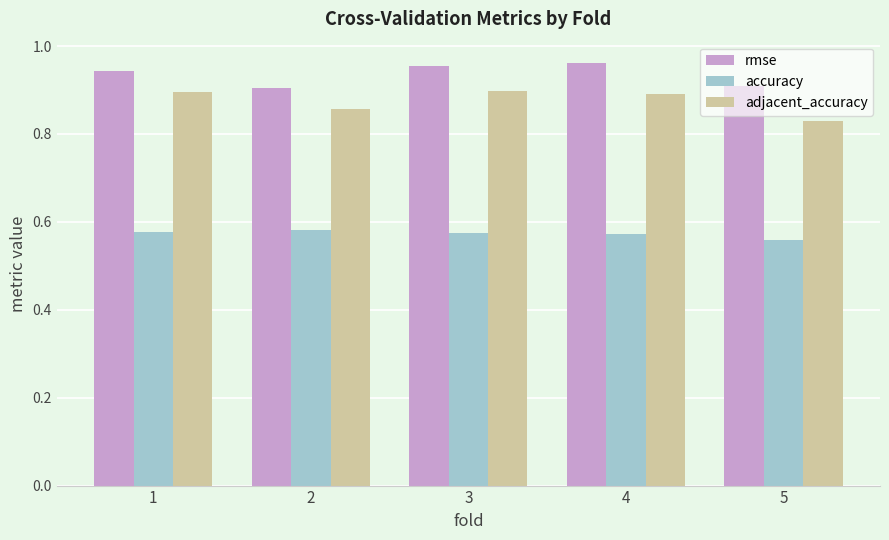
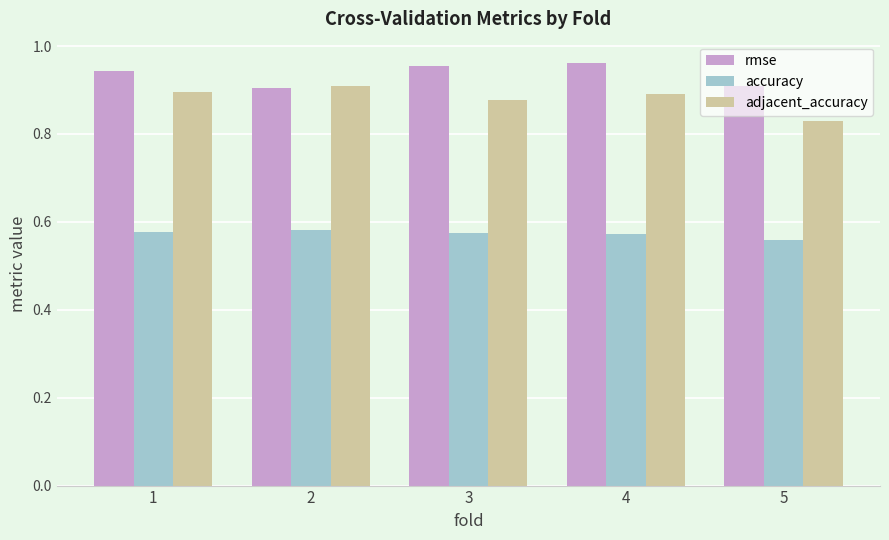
adjacent_accuracy, 2: 0.86 -> 0.91
adjacent_accuracy, 3: 0.90 -> 0.88
